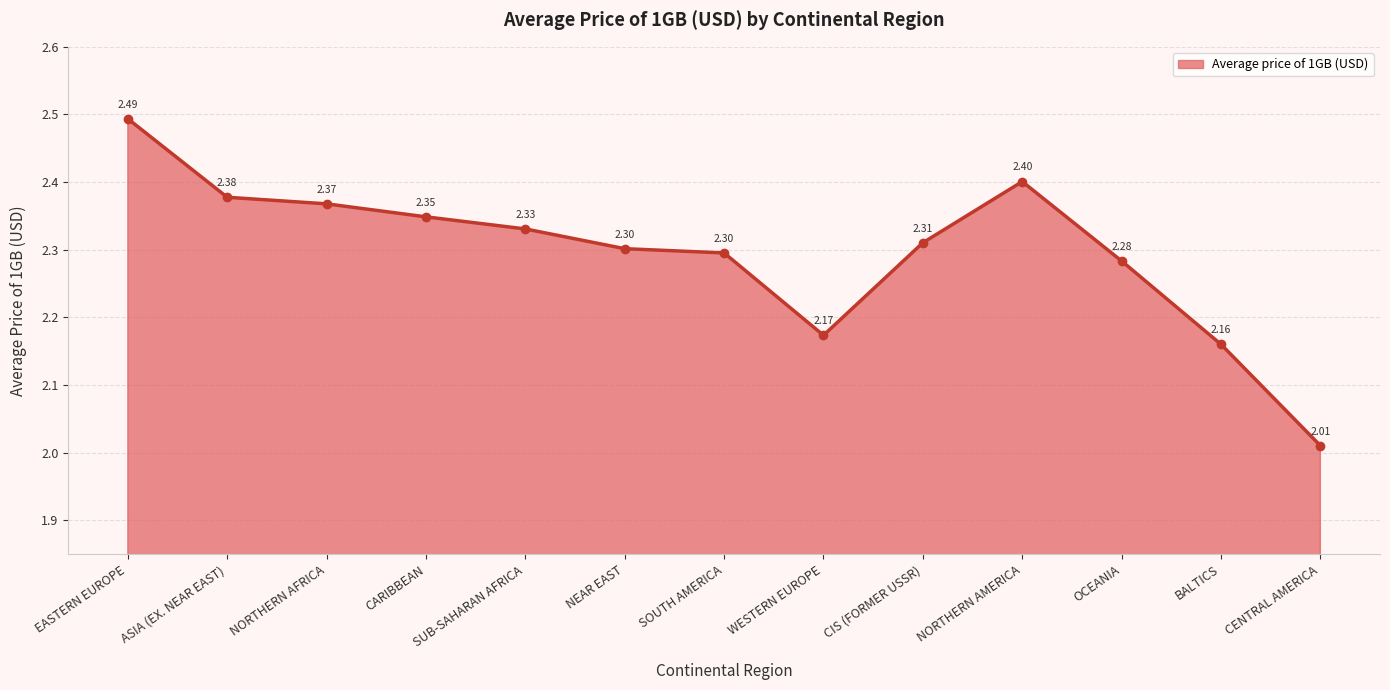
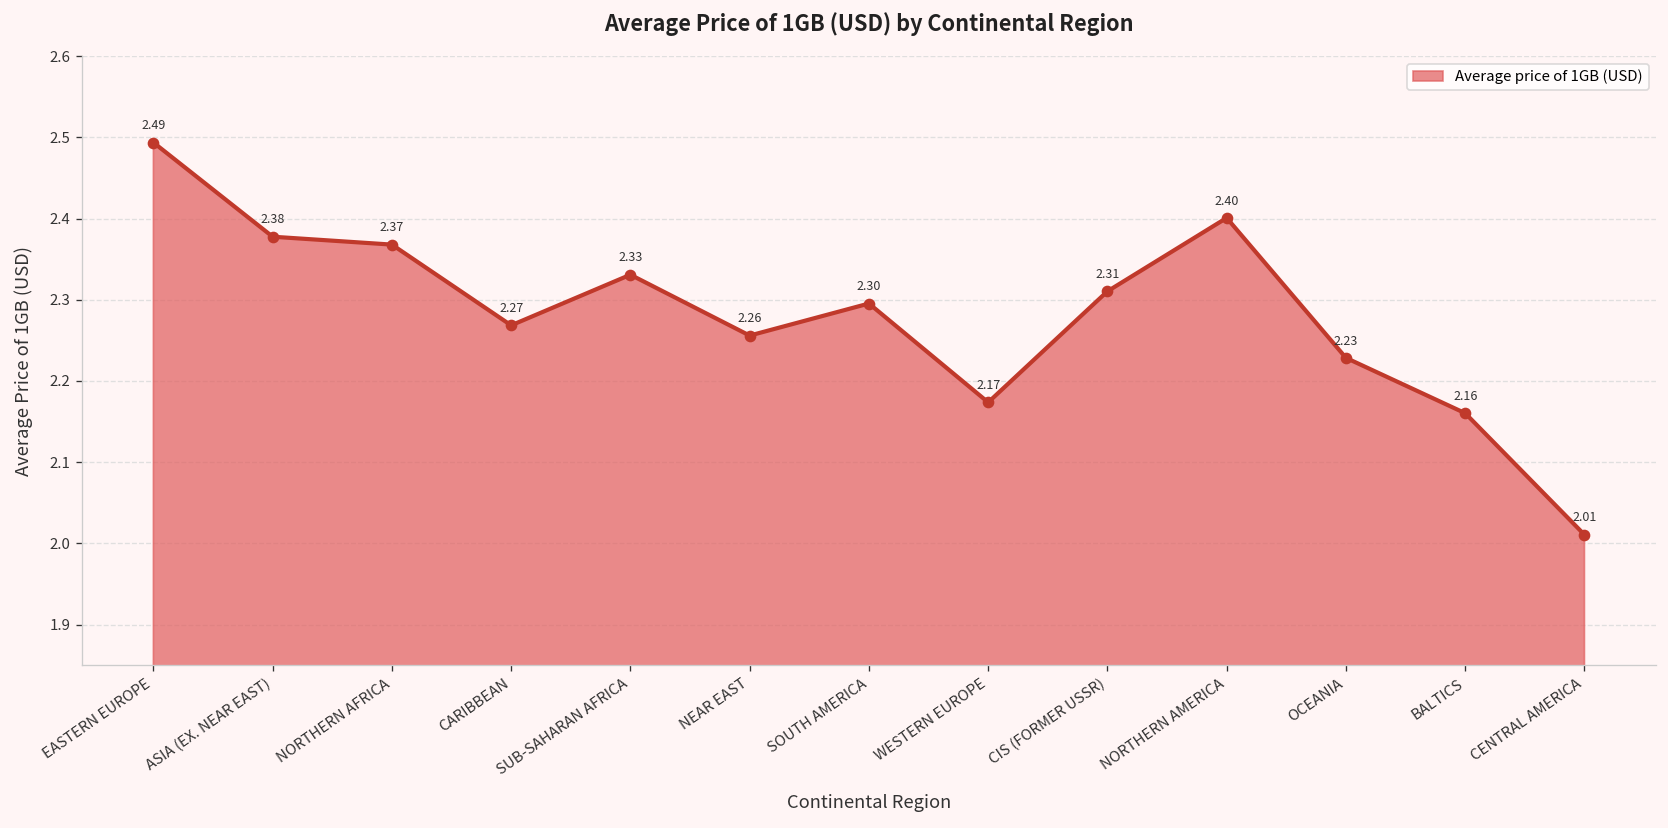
CARIBBEAN: 2.35 -> 2.27
NEAR EAST: 2.30 -> 2.26
OCEANIA: 2.28 -> 2.23
